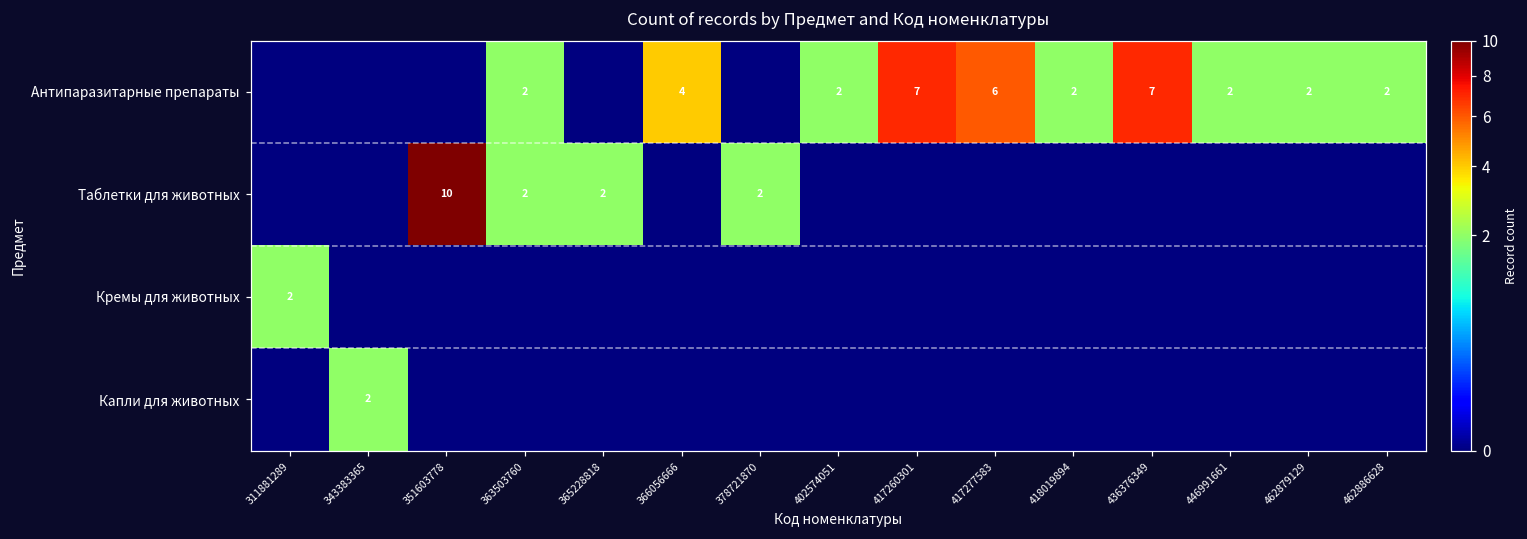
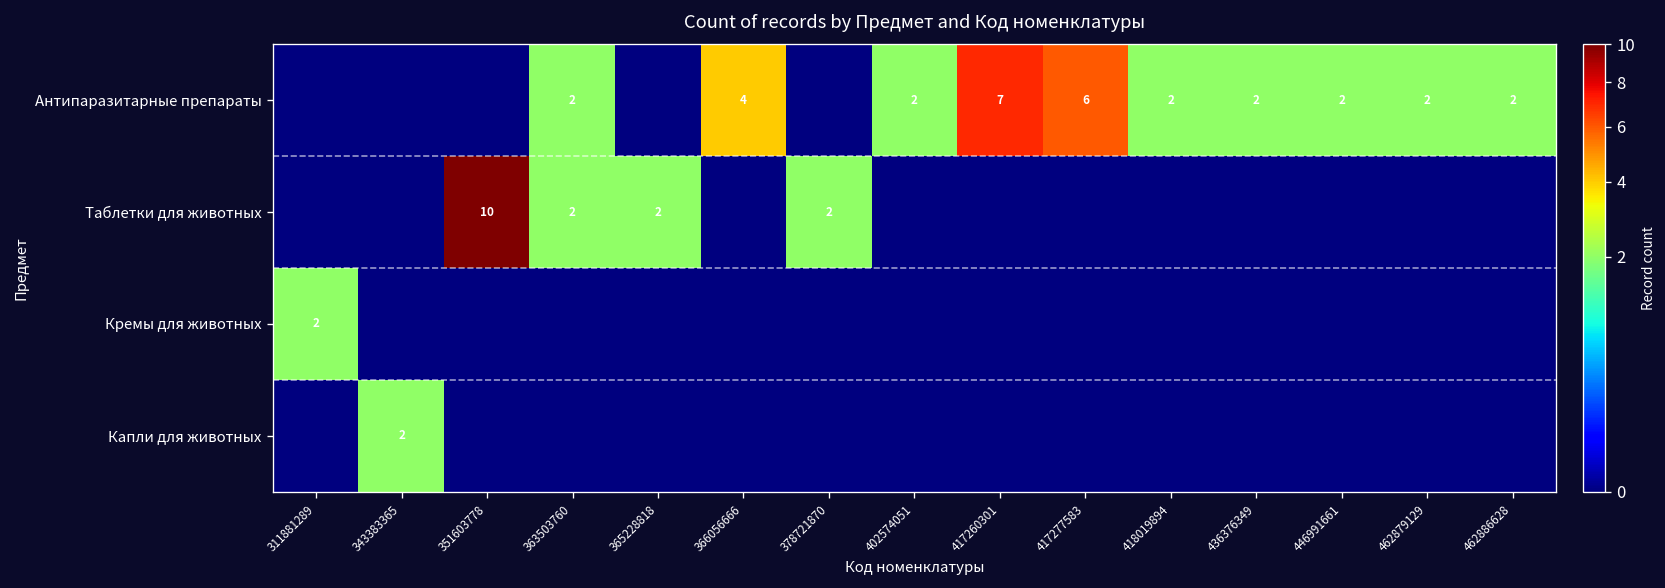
Антипаразитарные препараты, 436376349: 7 -> 2
